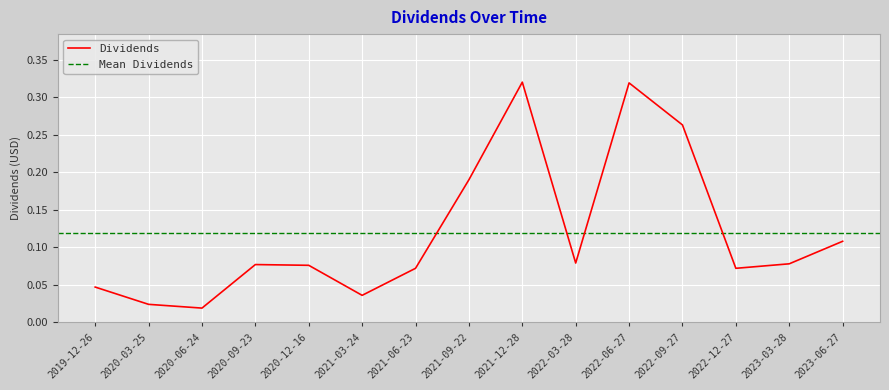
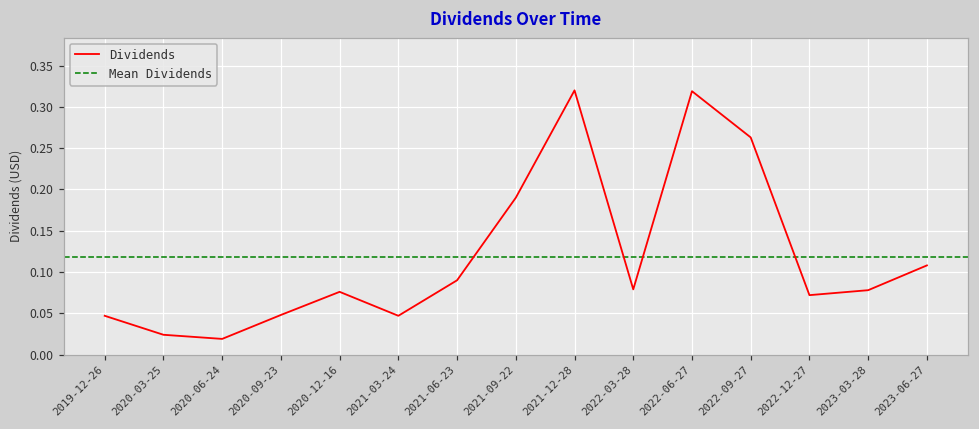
2020-09-23: 0.08 -> 0.05
2021-03-24: 0.04 -> 0.05
2021-06-23: 0.07 -> 0.09
